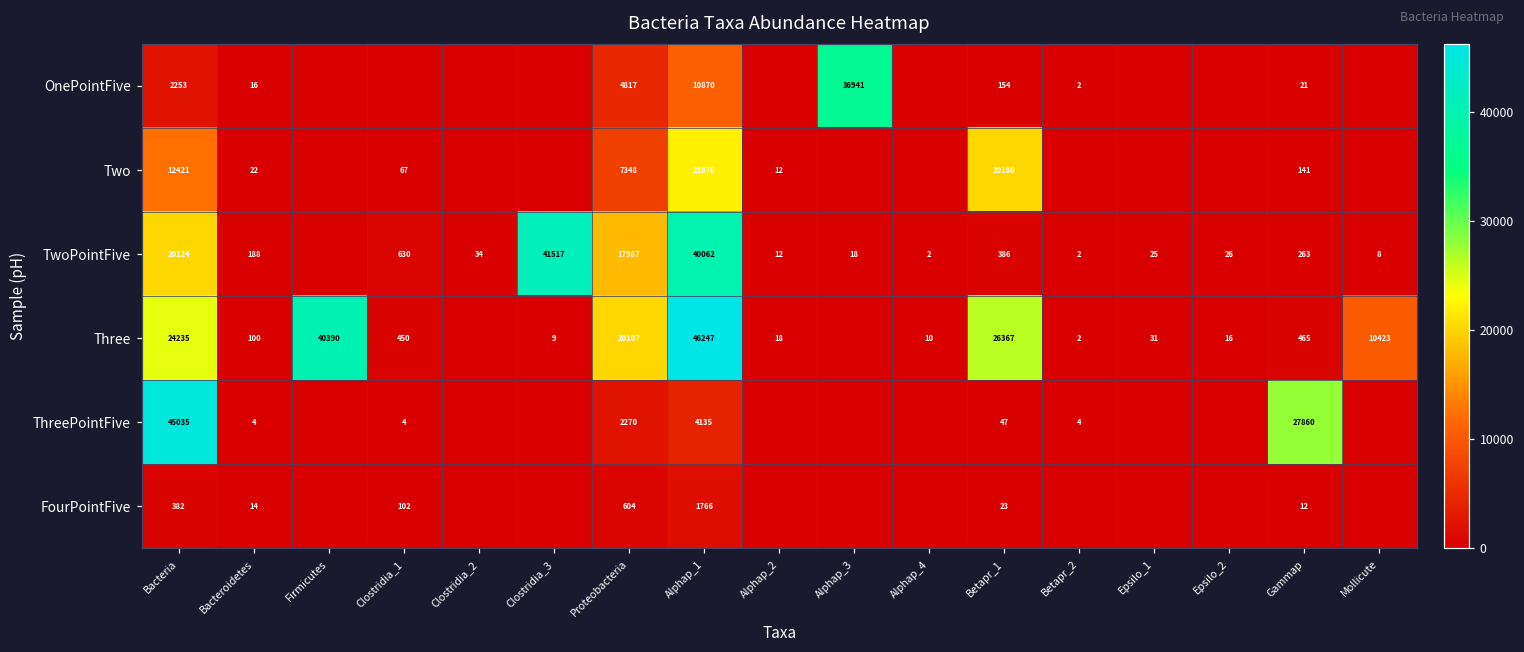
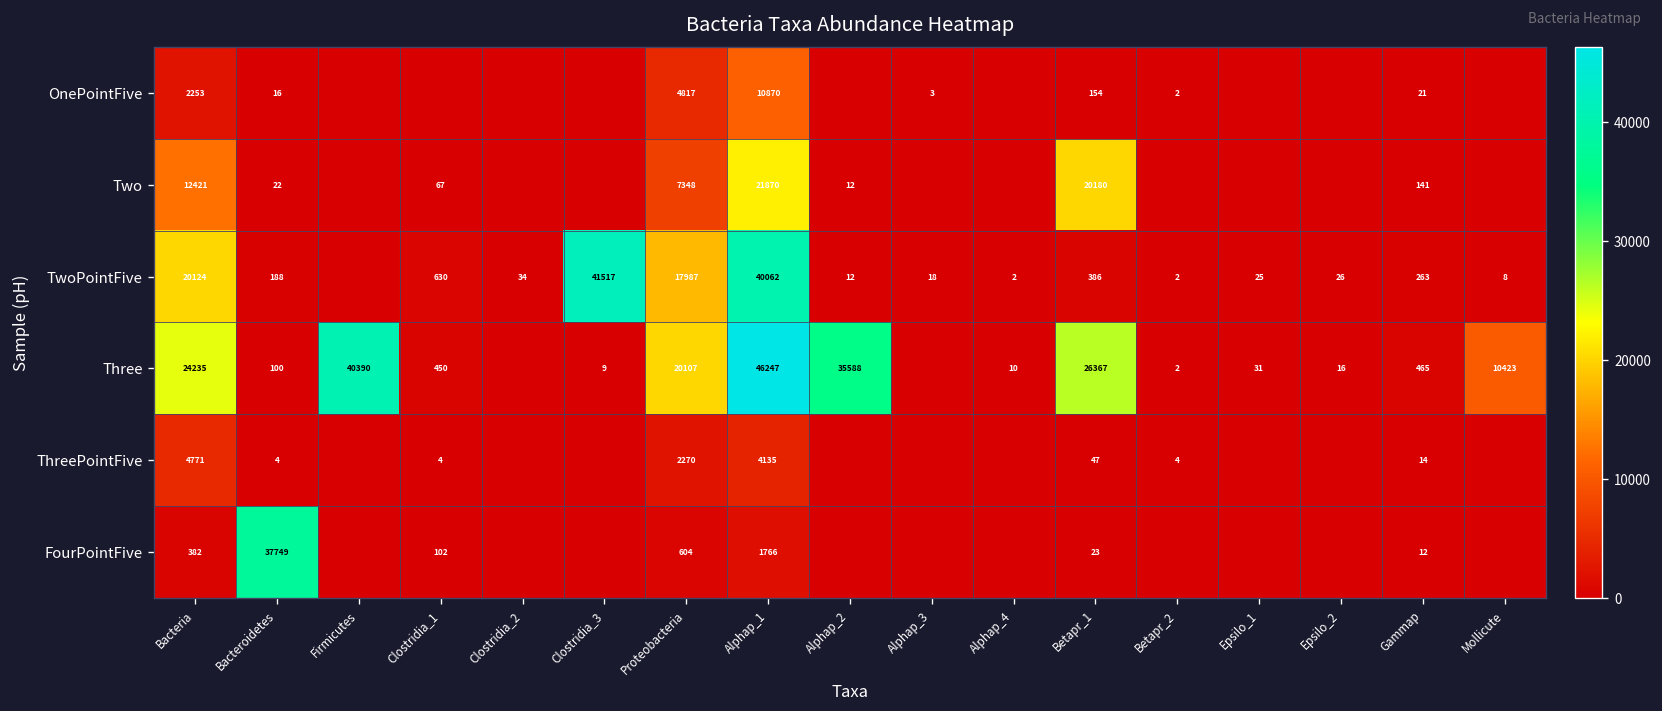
OnePointFive, Alphap_3: 36941 -> 3
Three, Alphap_2: 18 -> 35588
ThreePointFive, Bacteria: 45035 -> 4771
ThreePointFive, Gammap: 27860 -> 14
FourPointFive, Bacteroidetes: 14 -> 37749
